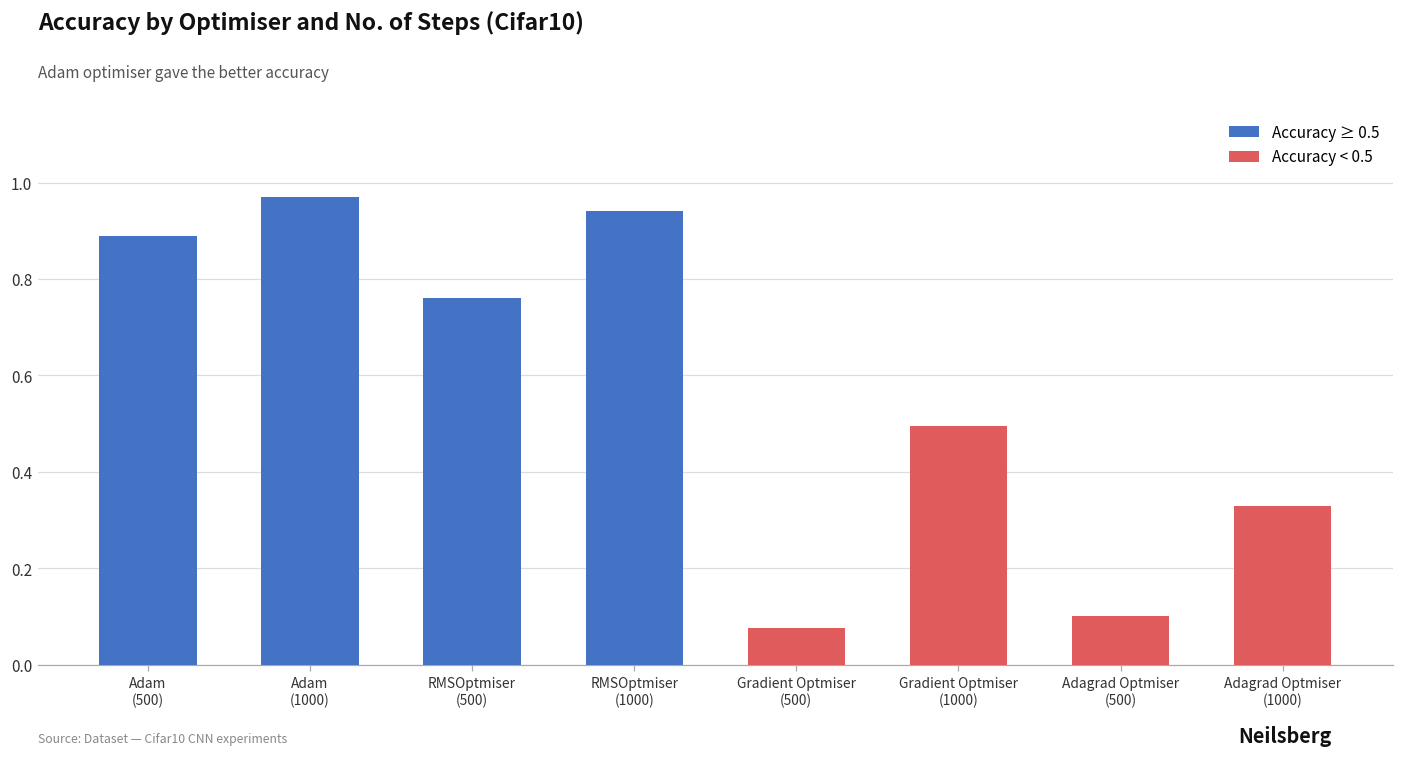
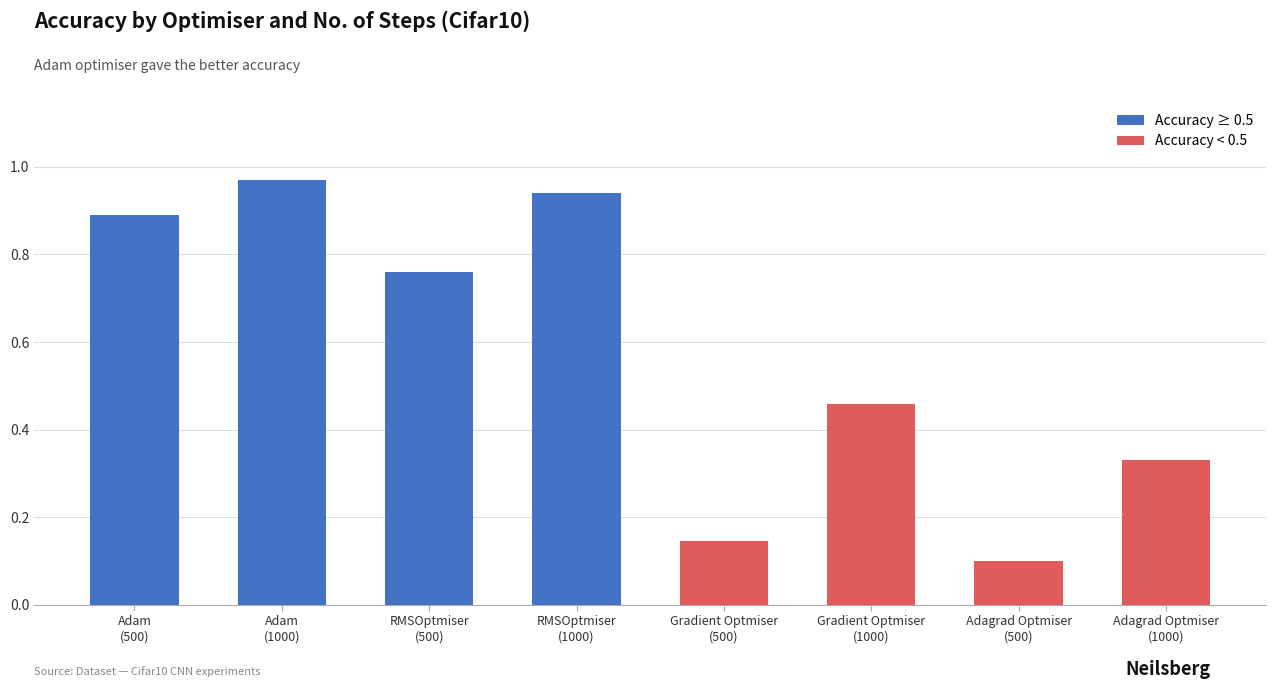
Gradient Optmiser (500): 0.08 -> 0.15
Gradient Optmiser (1000): 0.50 -> 0.46
